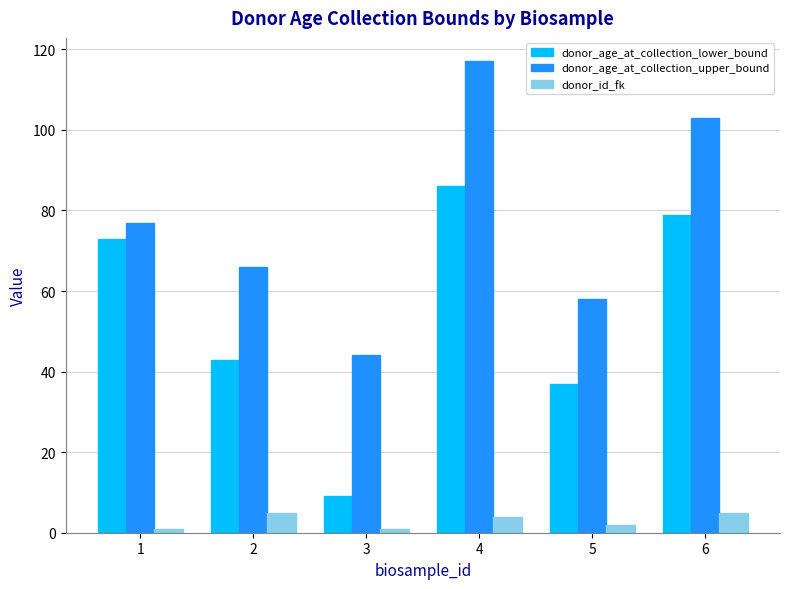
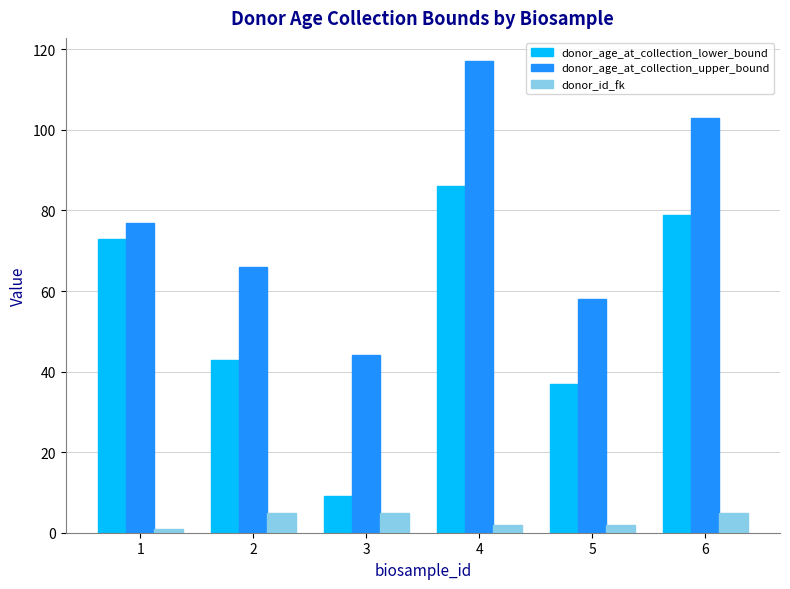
donor_id_fk, 3: 1 -> 5
donor_id_fk, 4: 4 -> 2
